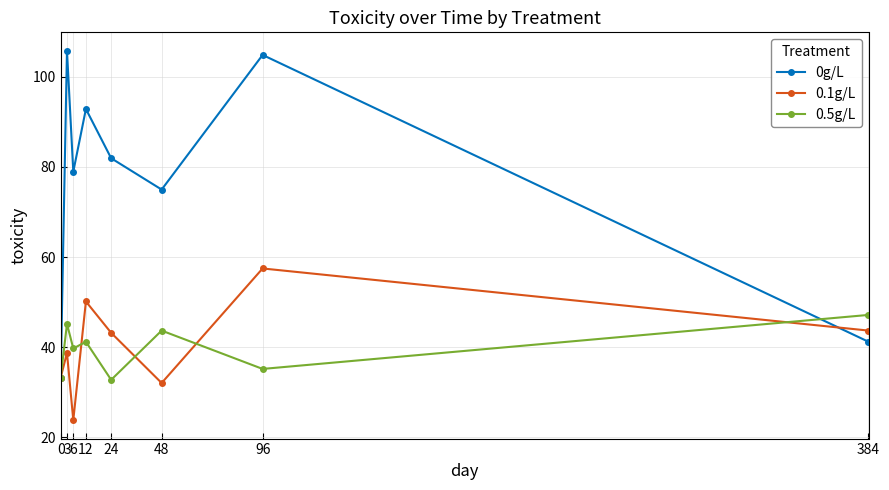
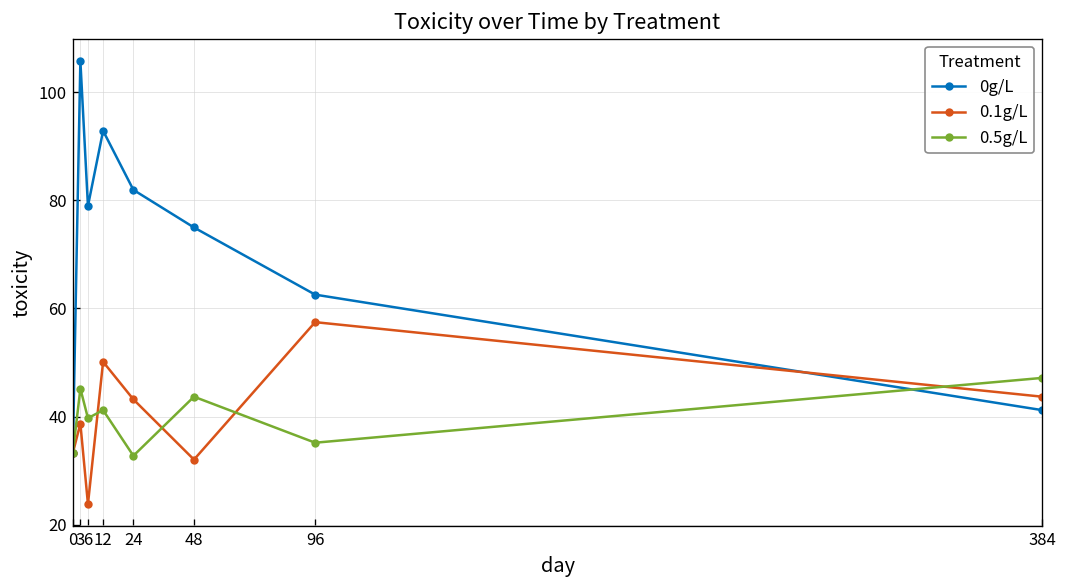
0g/L, 96: 105 -> 63
